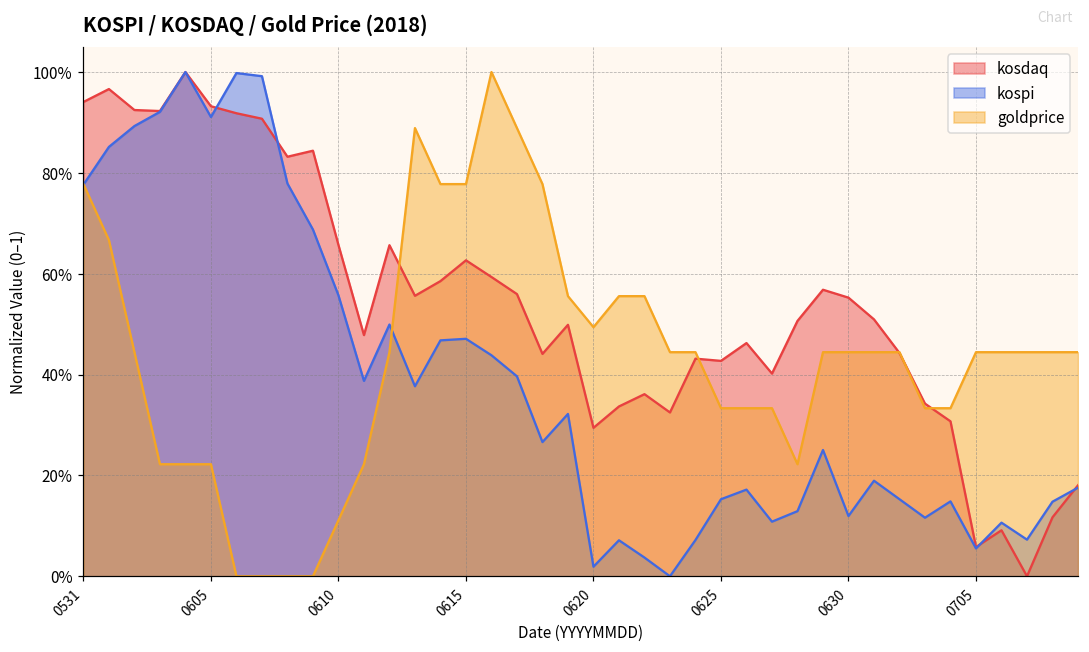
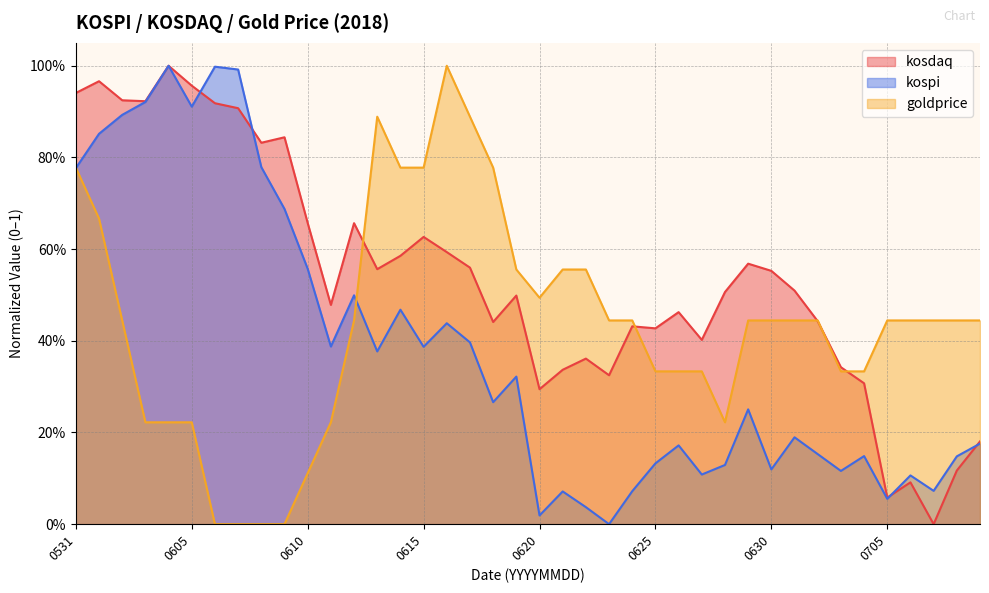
kosdaq, 0605: 93% -> 96%
kospi, 0615: 47% -> 39%
kospi, 0625: 15% -> 13%
